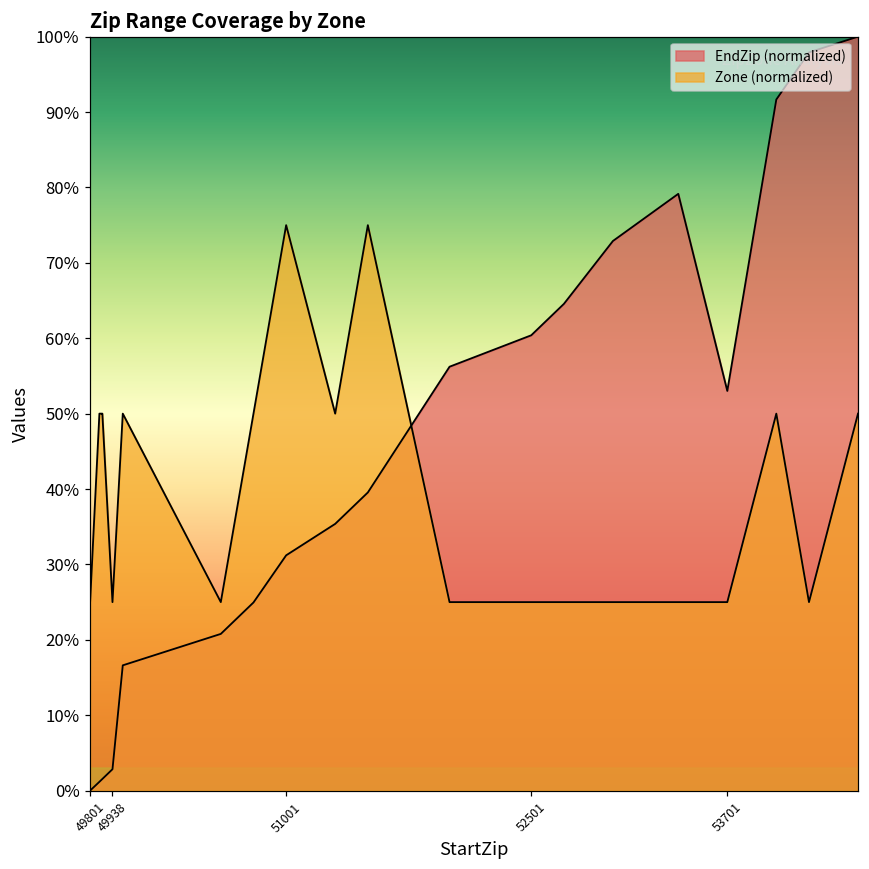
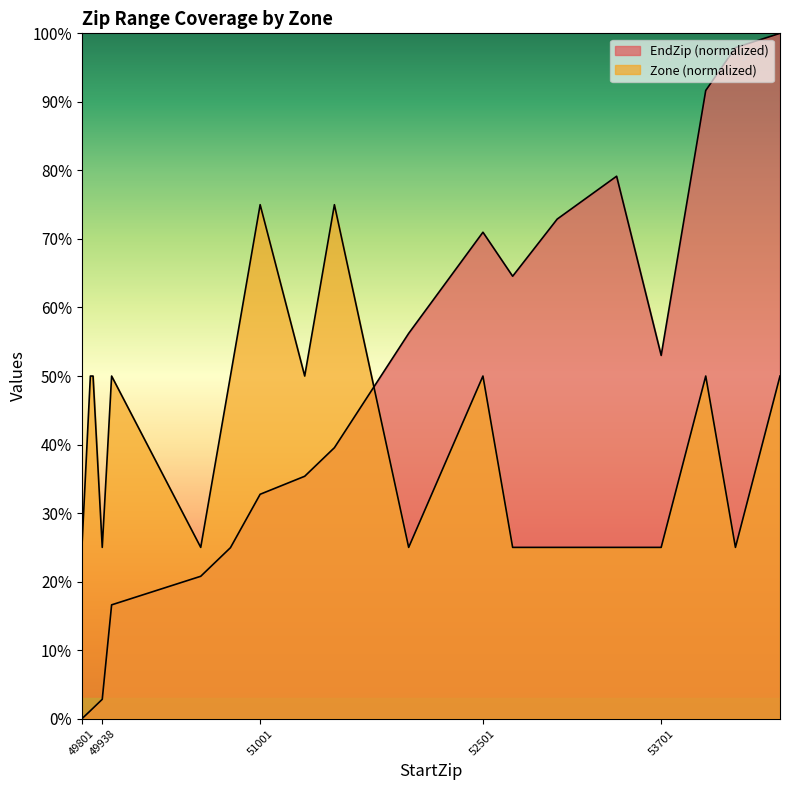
EndZip (normalized), 51001: 31% -> 33%
EndZip (normalized), 52501: 60% -> 71%
Zone (normalized), 52501: 25% -> 50%
